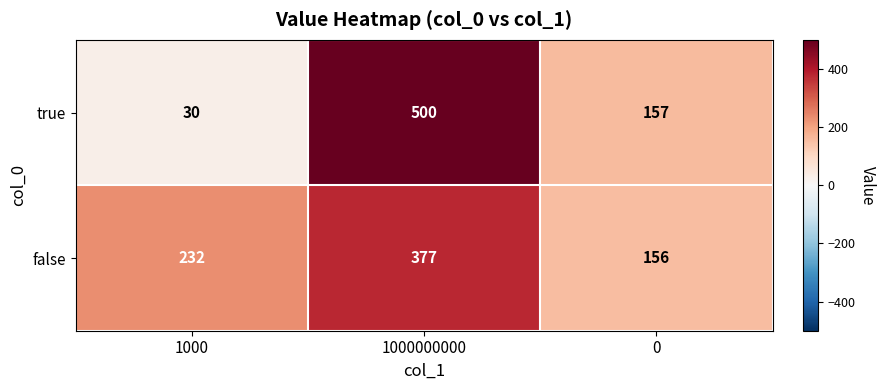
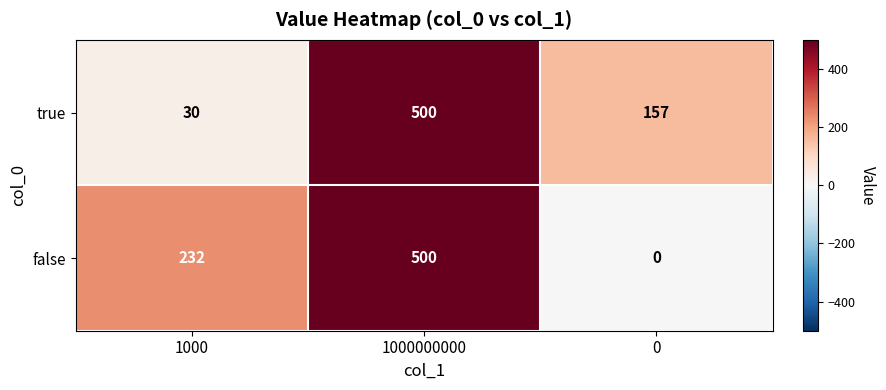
false, 1000000000: 377 -> 500
false, 0: 156 -> 0
